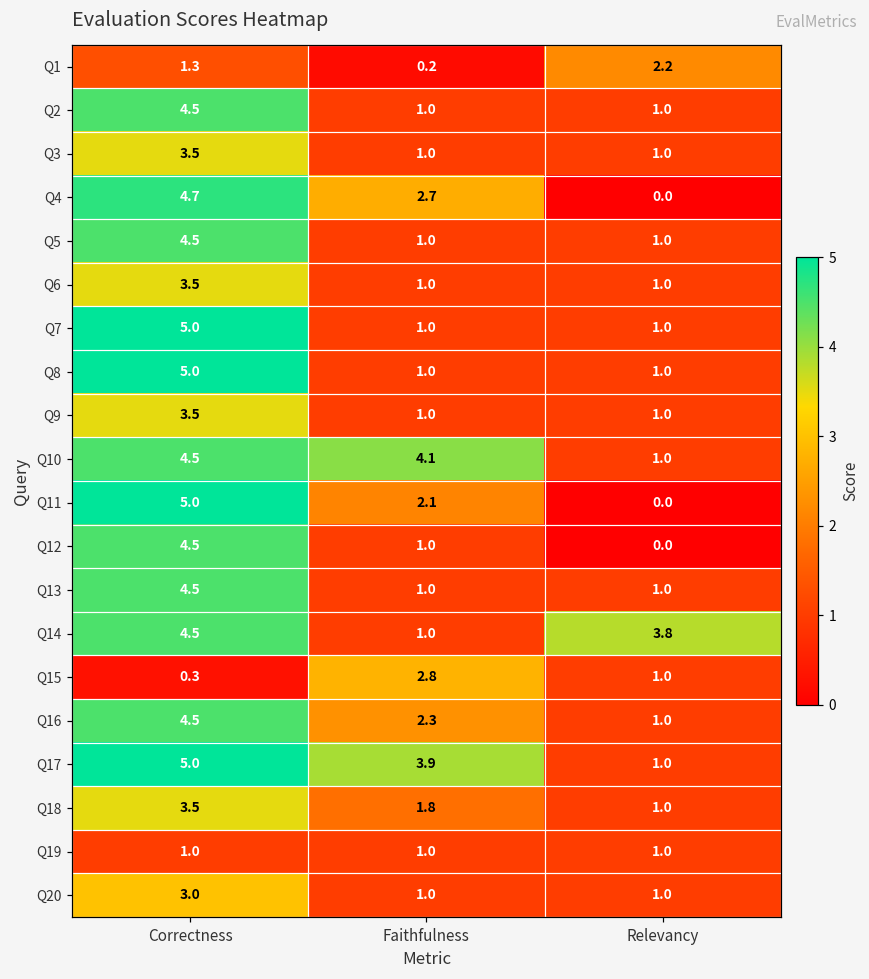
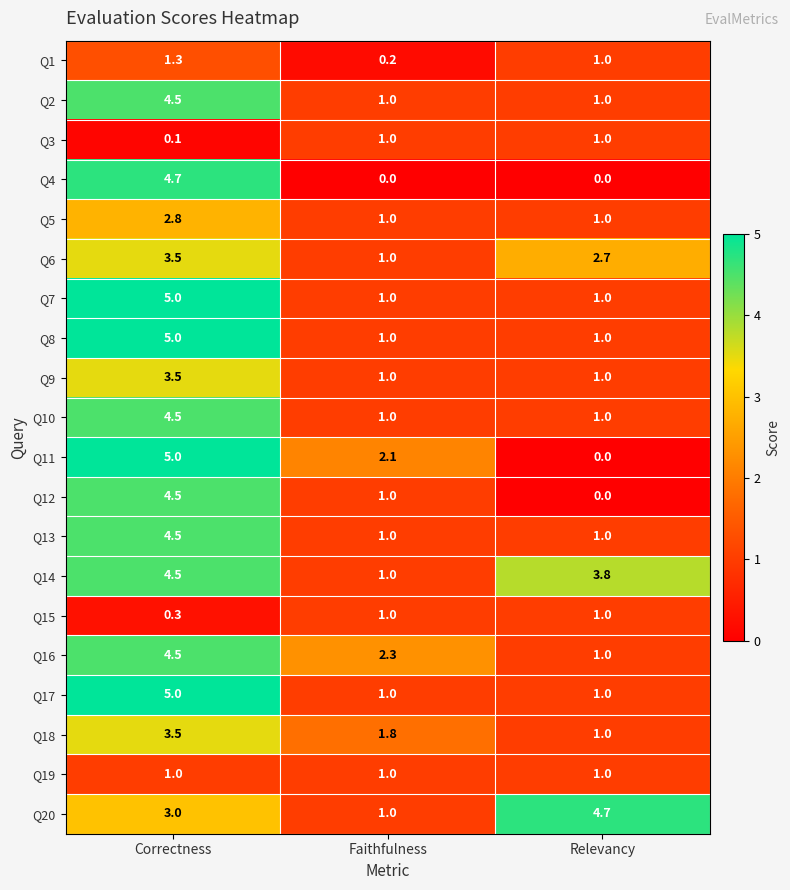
Q1, Relevancy: 2.2 -> 1.0
Q3, Correctness: 3.5 -> 0.1
Q4, Faithfulness: 2.7 -> 0.0
Q5, Correctness: 4.5 -> 2.8
Q6, Relevancy: 1.0 -> 2.7
Q10, Faithfulness: 4.1 -> 1.0
Q15, Faithfulness: 2.8 -> 1.0
Q17, Faithfulness: 3.9 -> 1.0
Q20, Relevancy: 1.0 -> 4.7
